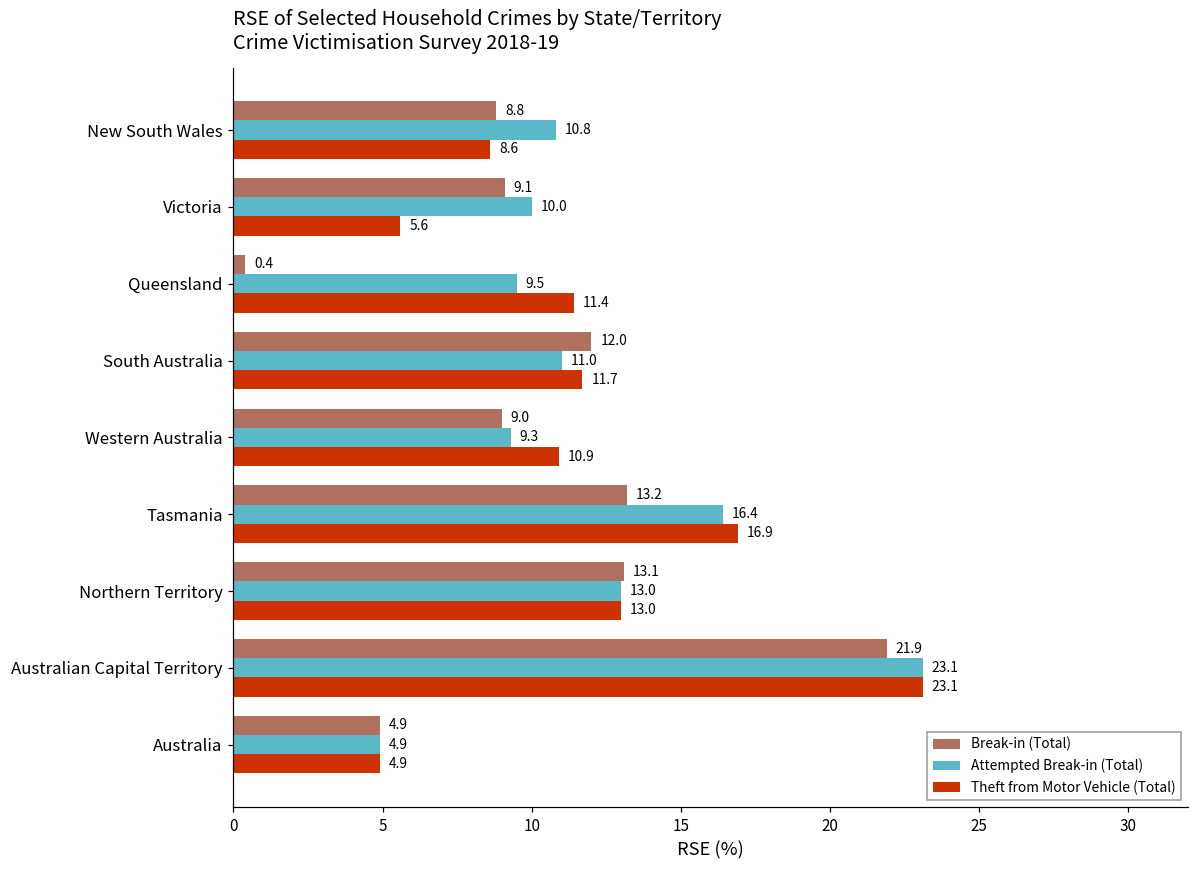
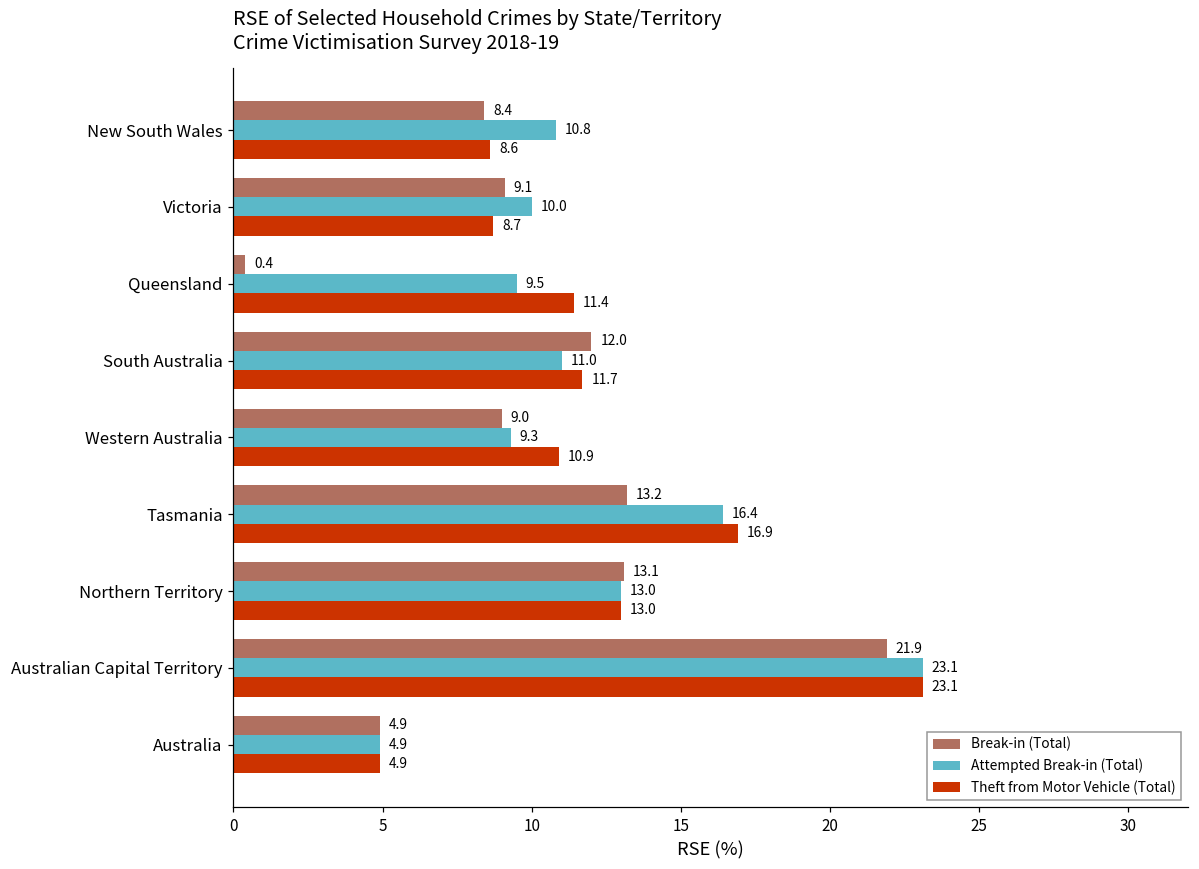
Break-in (Total), New South Wales: 8.8 -> 8.4
Theft from Motor Vehicle (Total), Victoria: 5.6 -> 8.7
